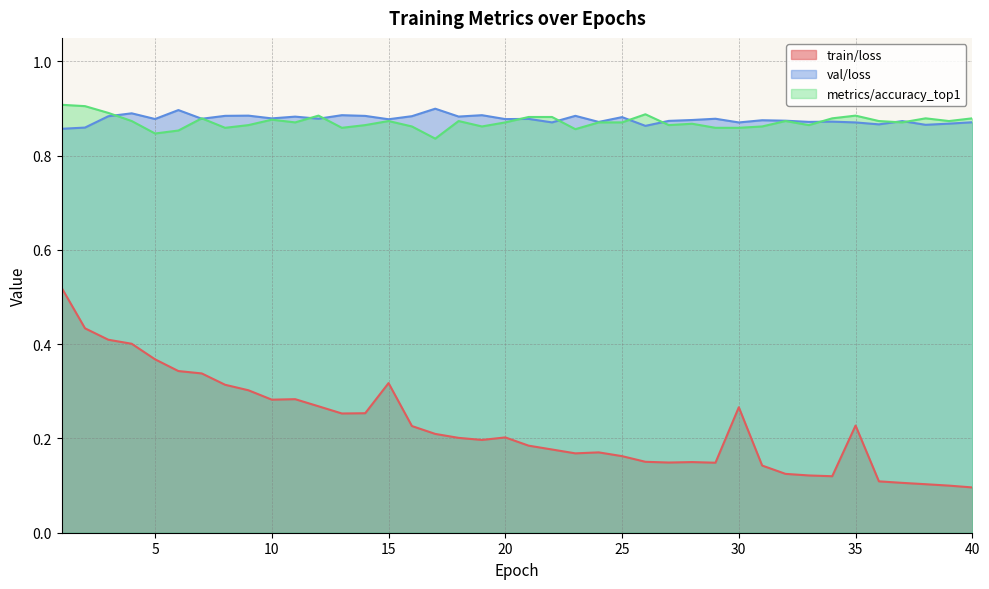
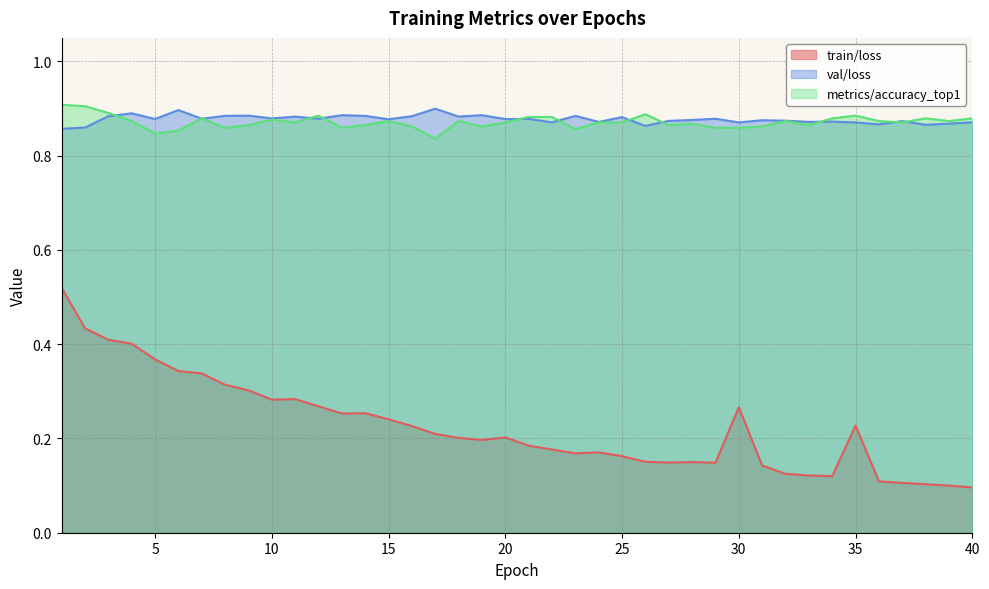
train/loss, 15: 0.32 -> 0.24
